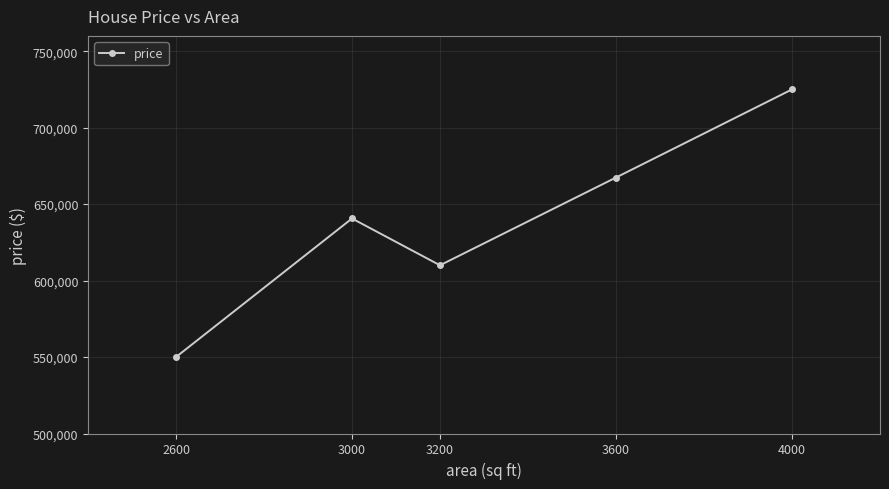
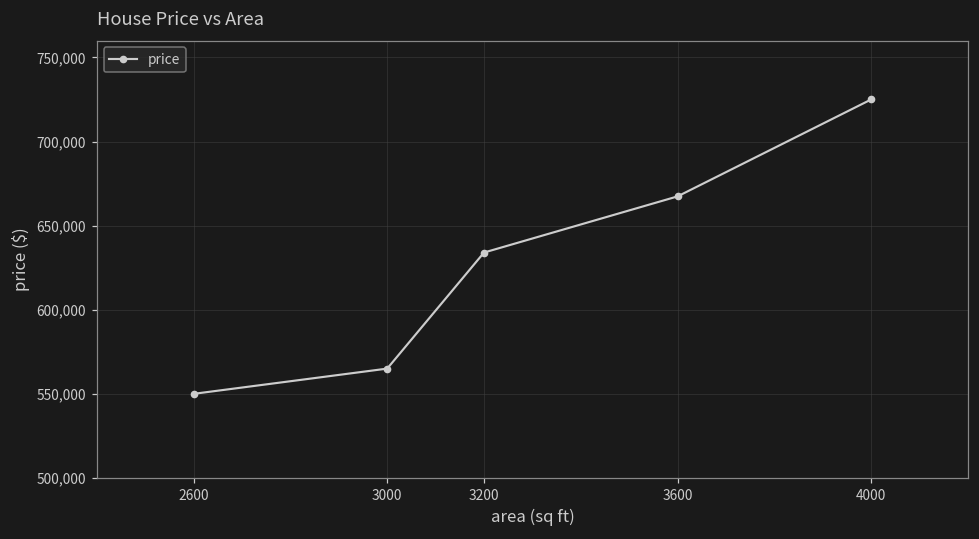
3000: 641,000 -> 565,000
3200: 610,000 -> 634,000
